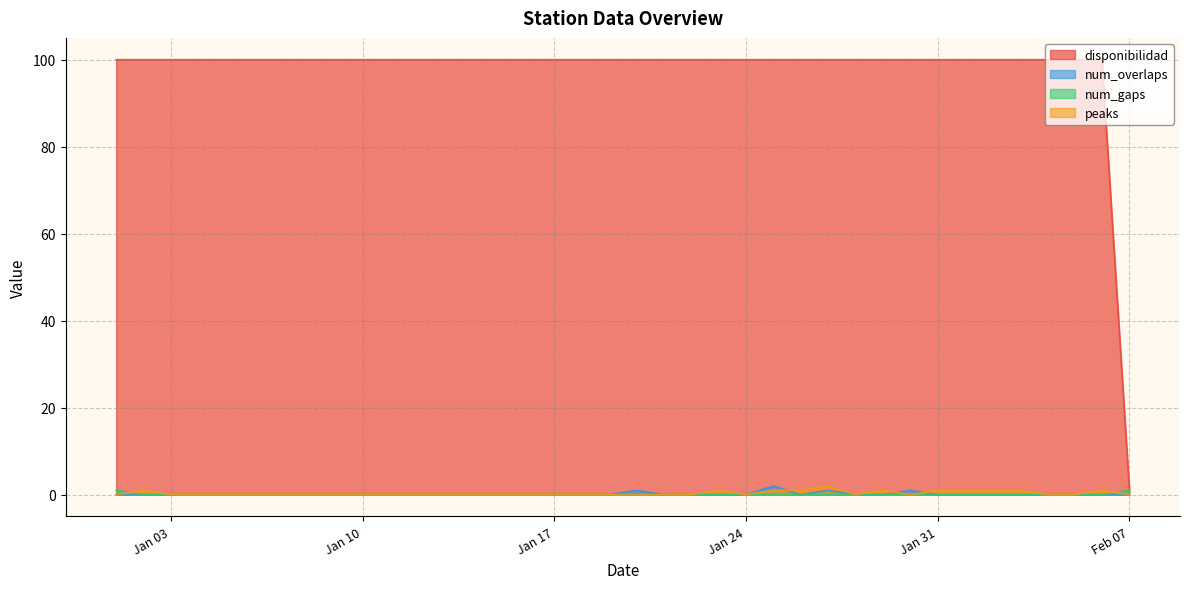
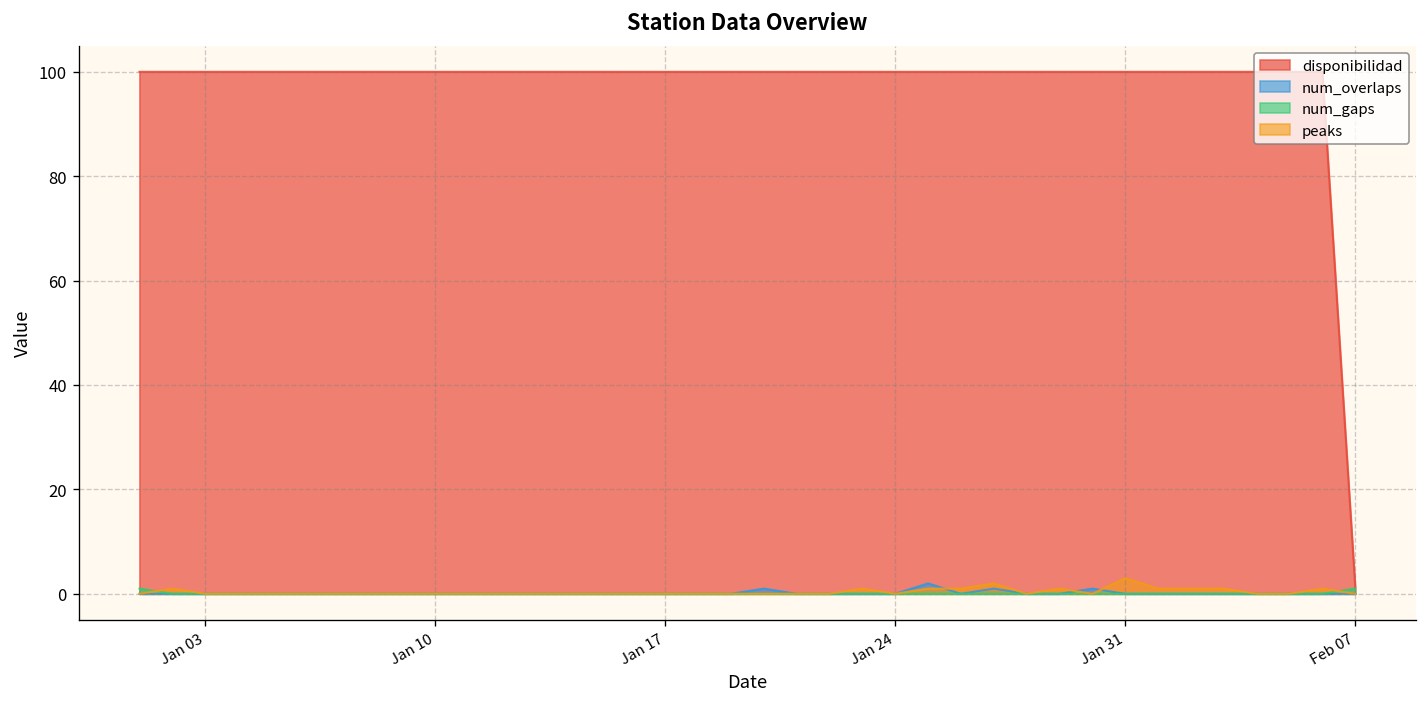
peaks, Jan 31: 1 -> 3
